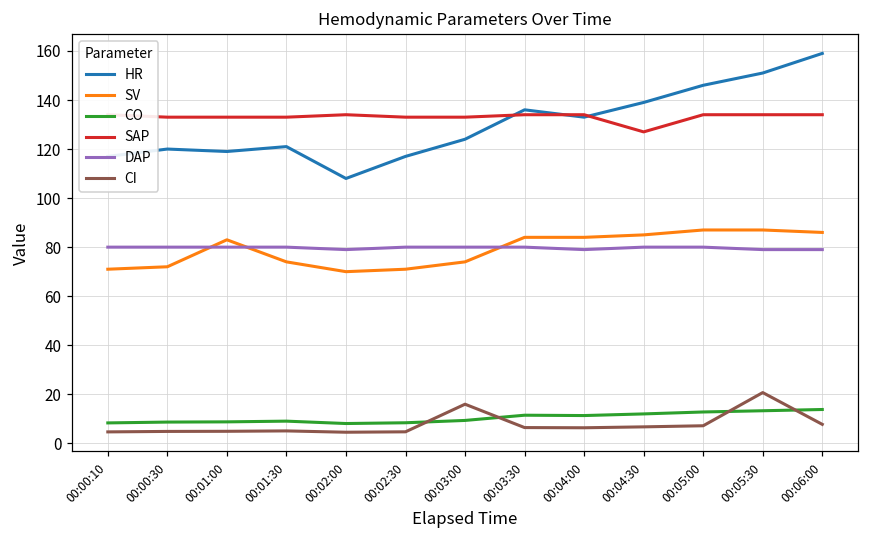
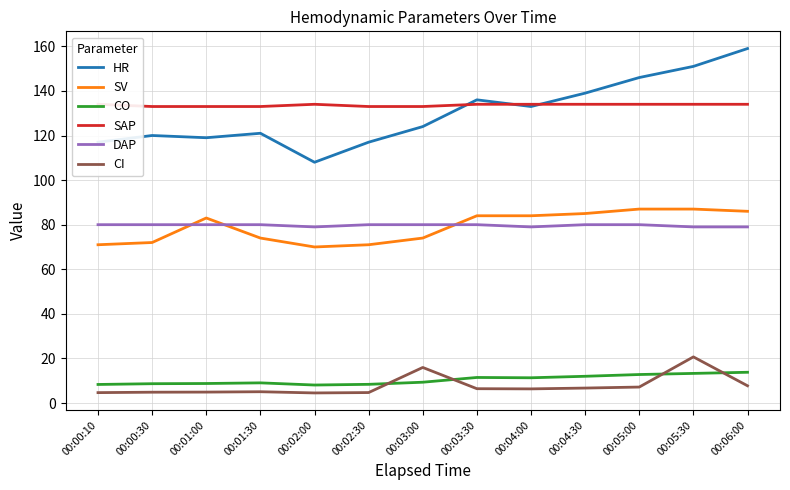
SAP, 00:04:30: 127 -> 134
